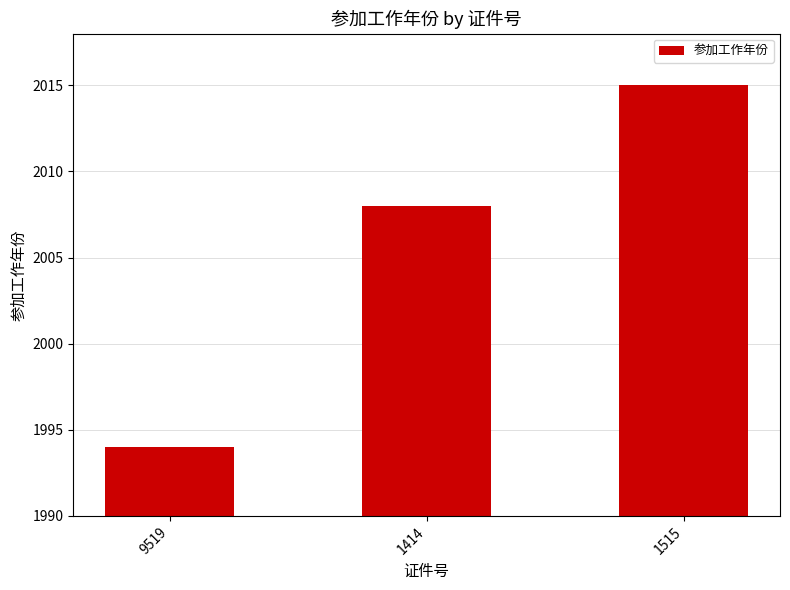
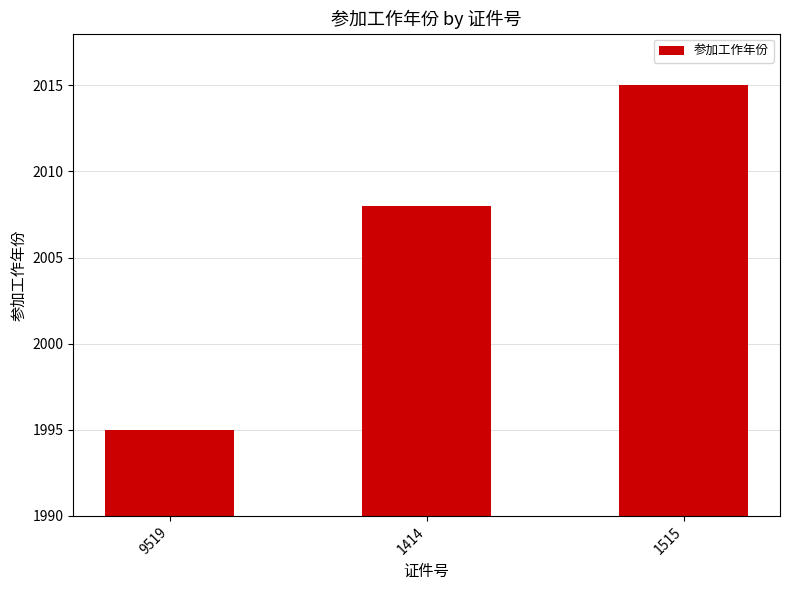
9519: 1994 -> 1995
